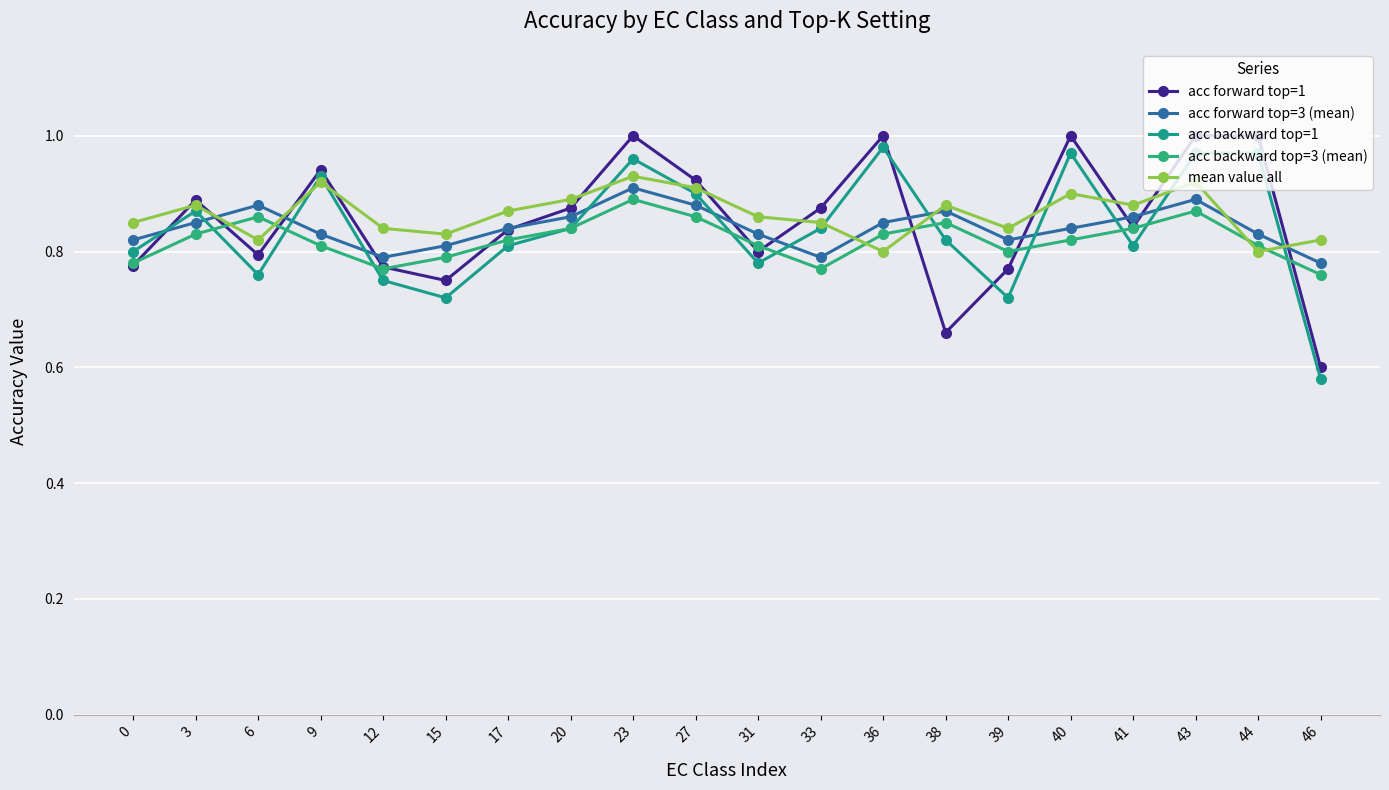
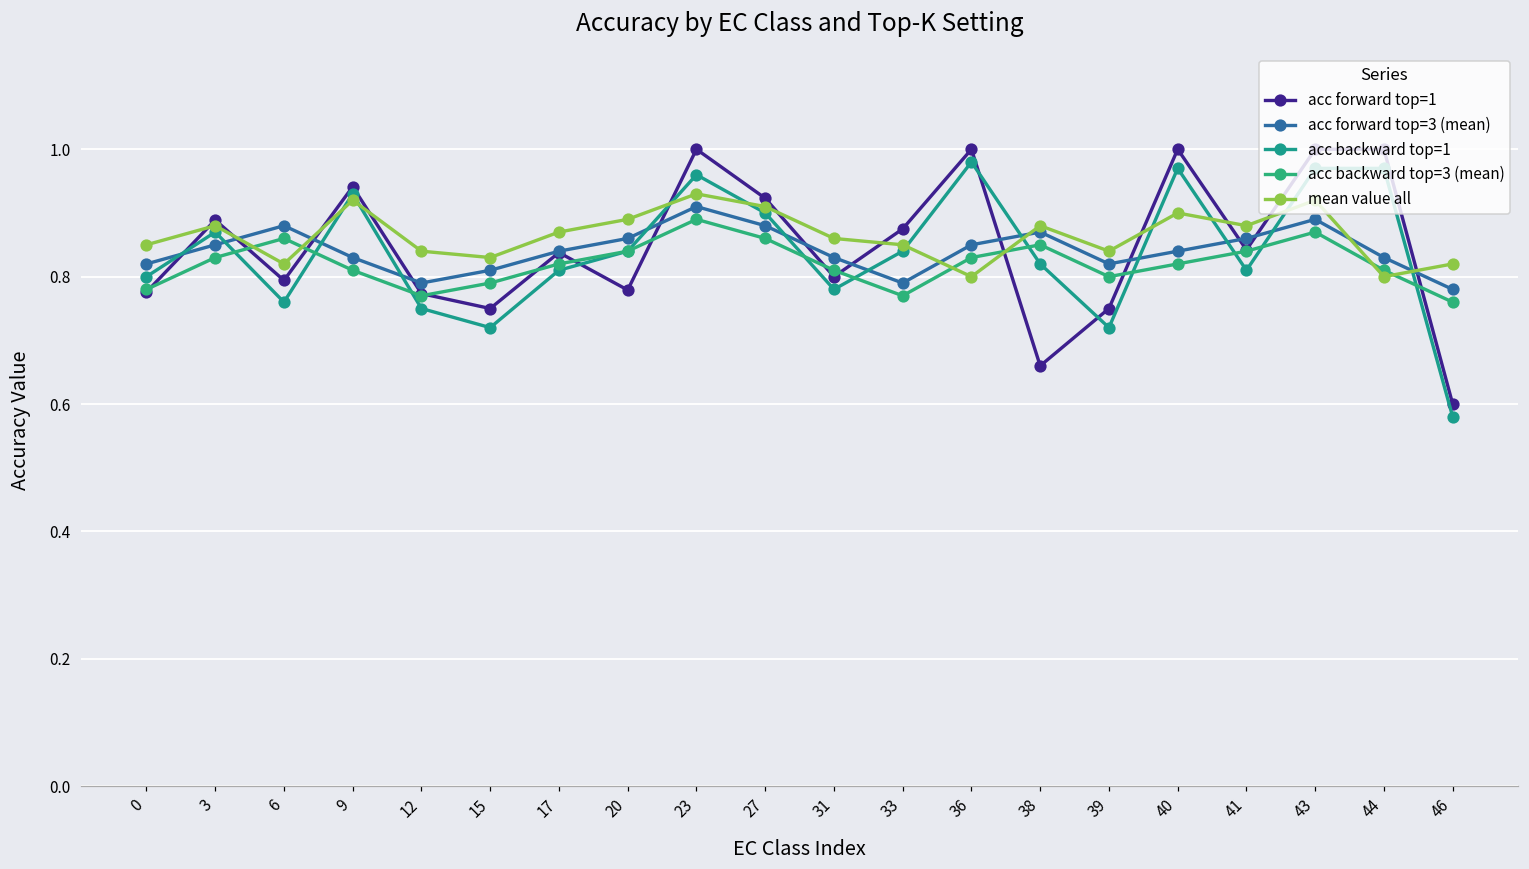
acc forward top=1, 20: 0.88 -> 0.78
acc forward top=1, 39: 0.77 -> 0.75
